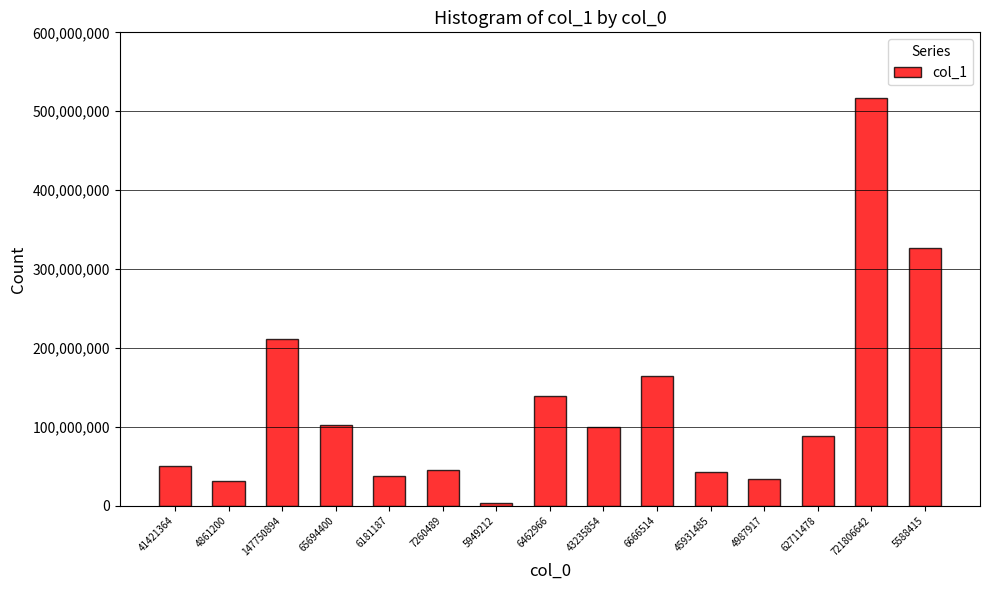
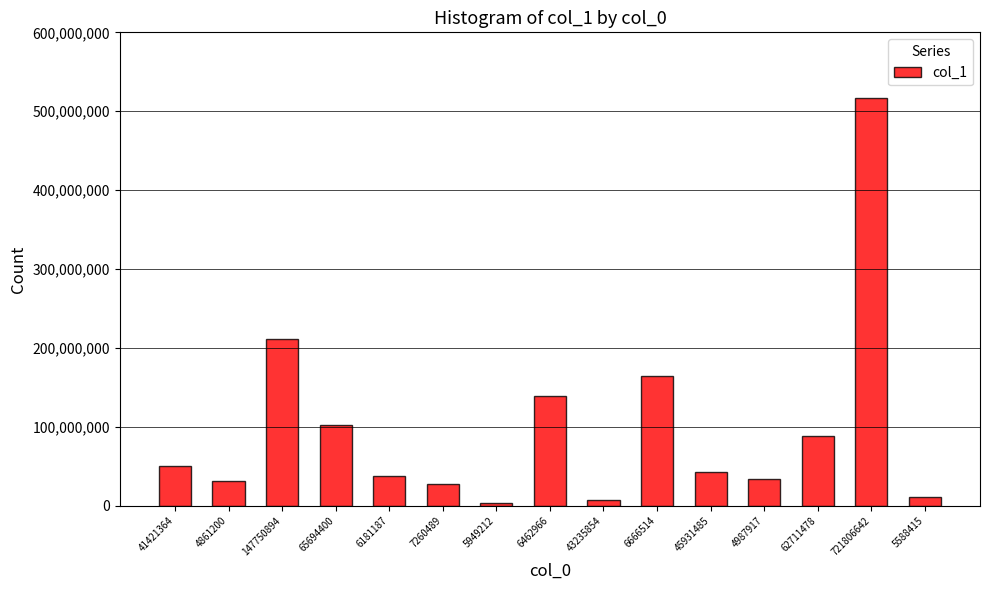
7260489: 50,000,000 -> 30,000,000
43235854: 100,000,000 -> 10,000,000
5588415: 330,000,000 -> 10,000,000
